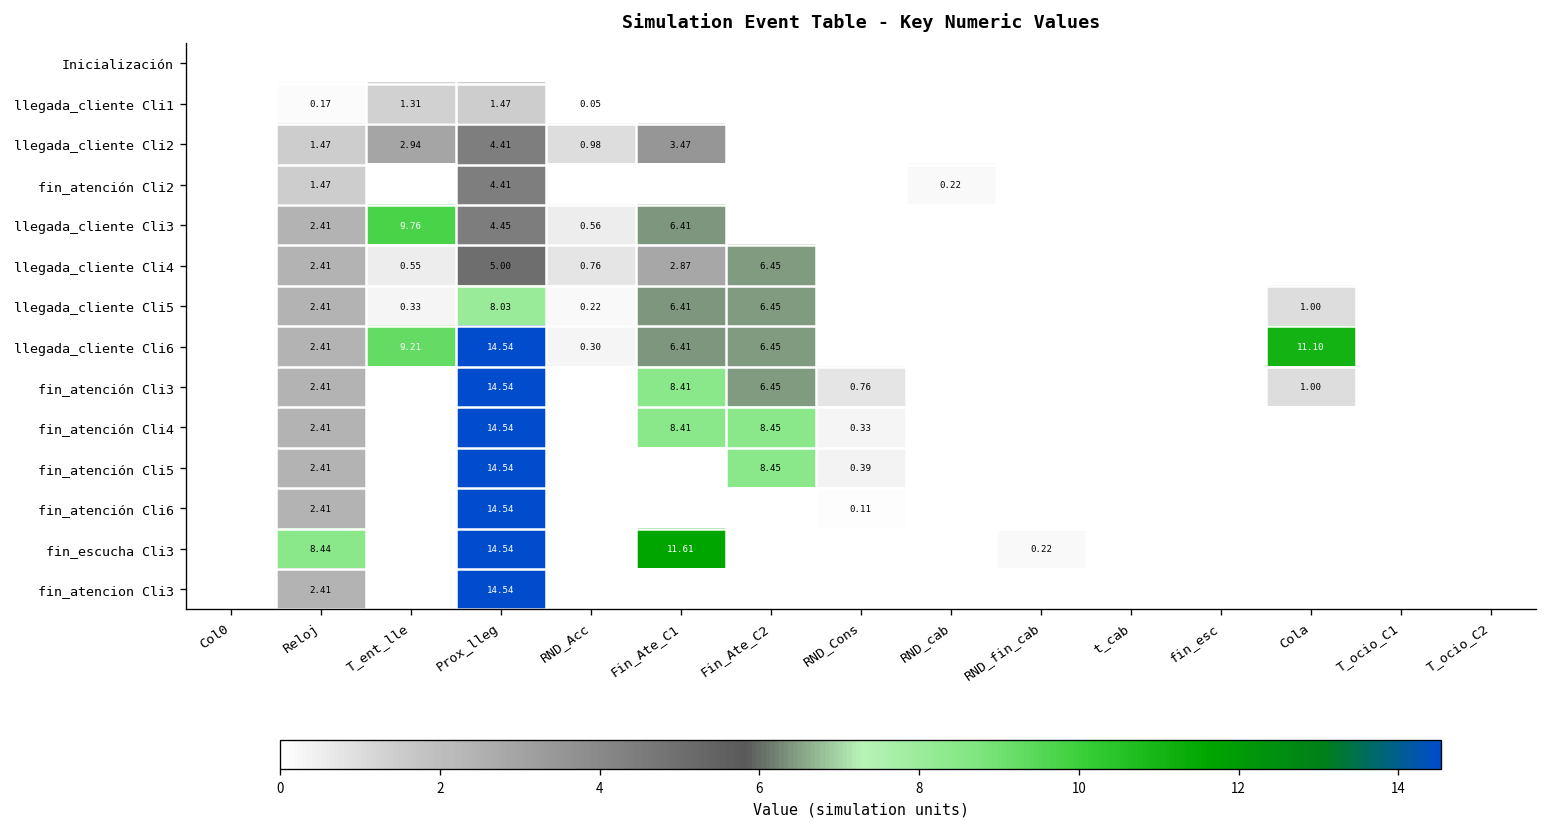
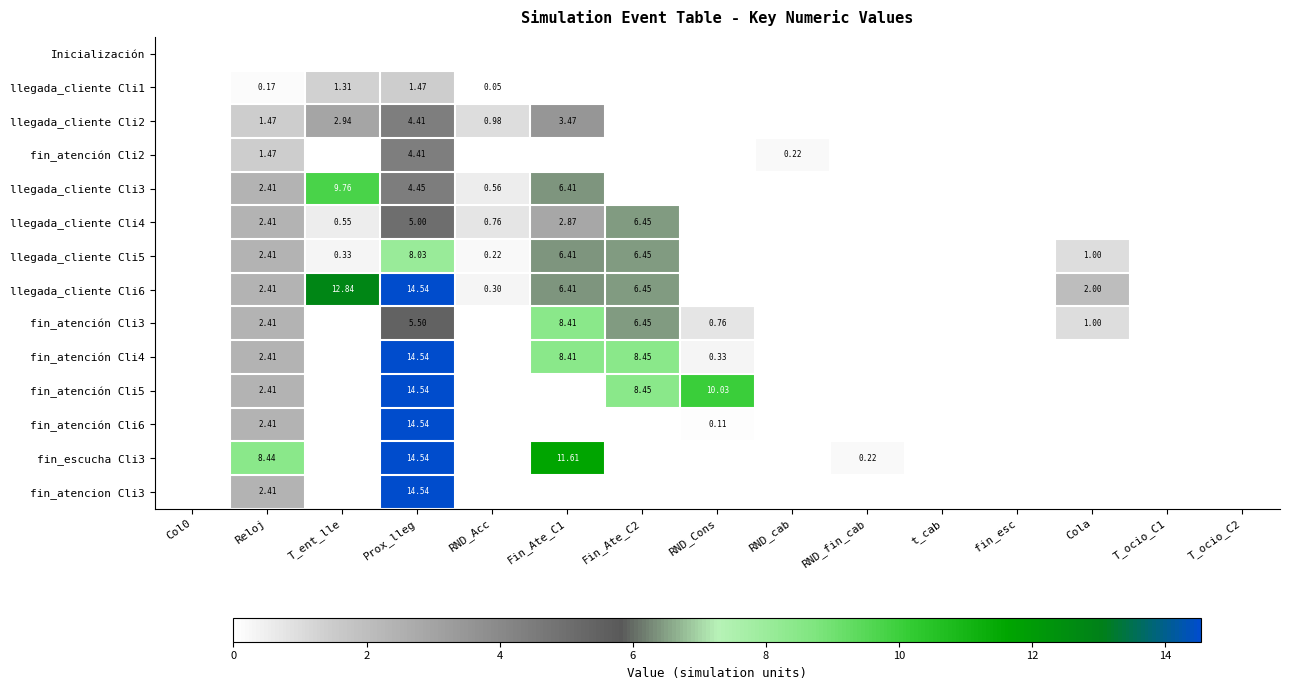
llegada_cliente Cli6, T_ent_lle: 9.21 -> 12.84
llegada_cliente Cli6, Cola: 11.10 -> 2.00
fin_atención Cli3, Prox_lleg: 14.54 -> 5.50
fin_atención Cli5, RND_Cons: 0.39 -> 10.03
